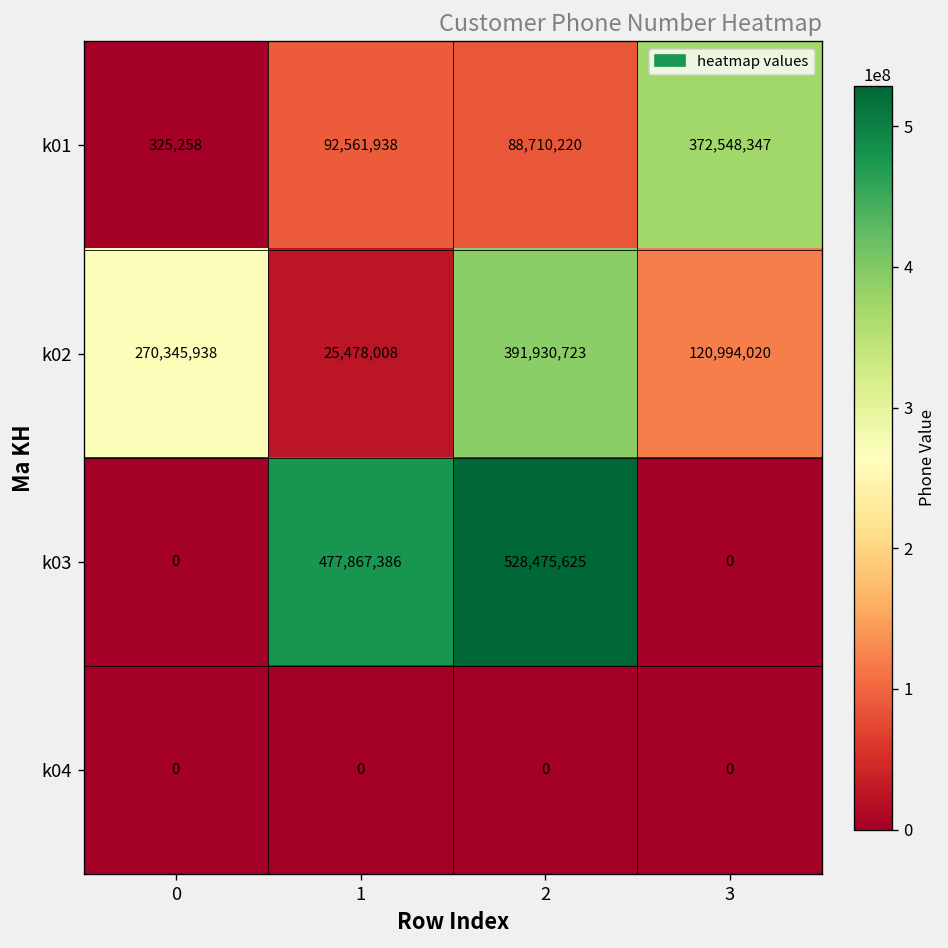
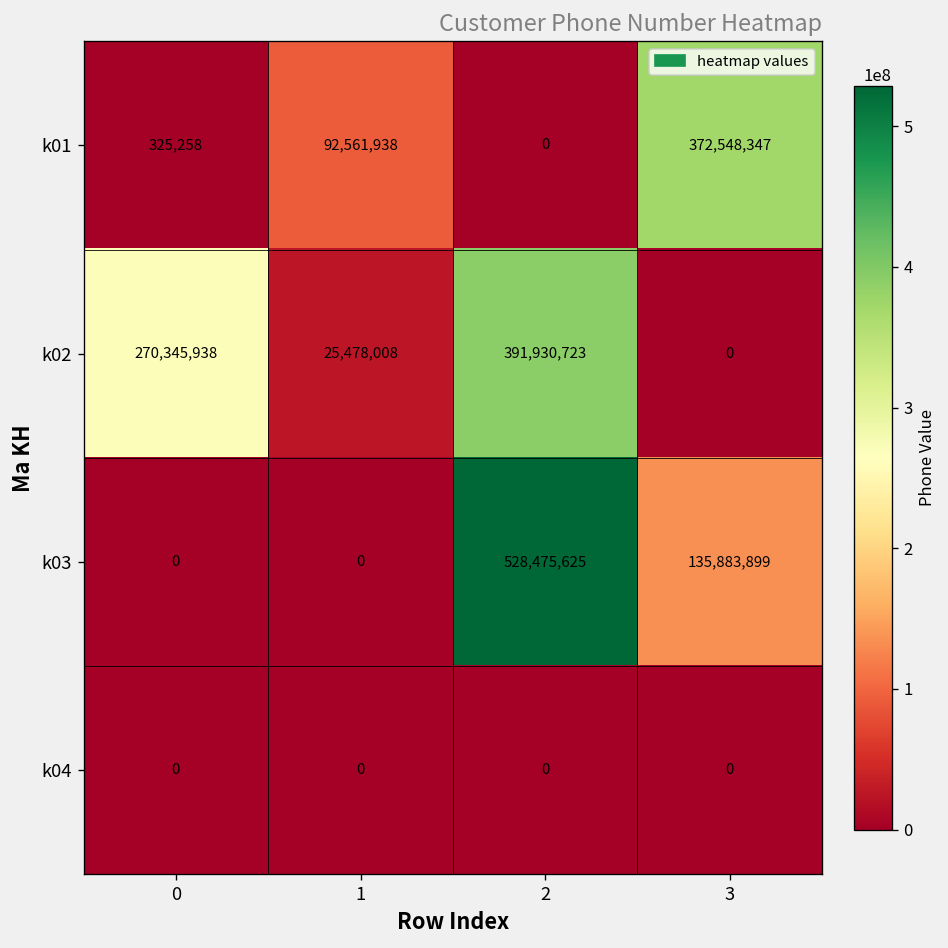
k01, 2: 88,710,220 -> 0
k02, 3: 120,994,020 -> 0
k03, 1: 477,867,386 -> 0
k03, 3: 0 -> 135,883,899
